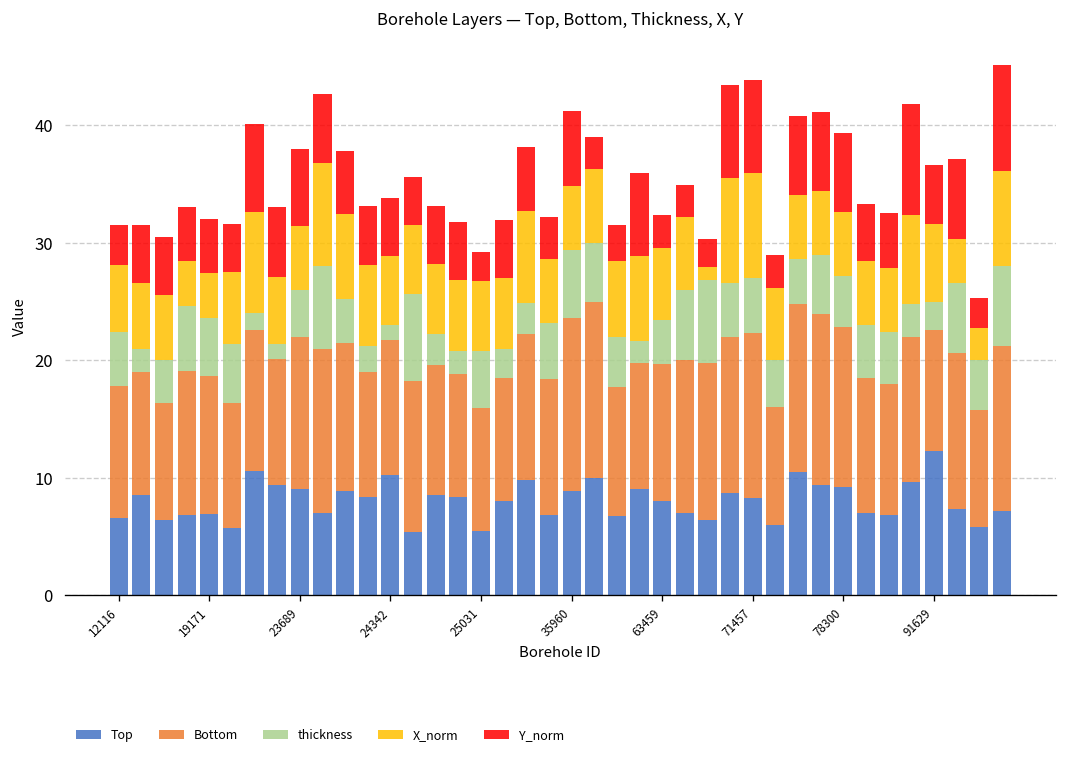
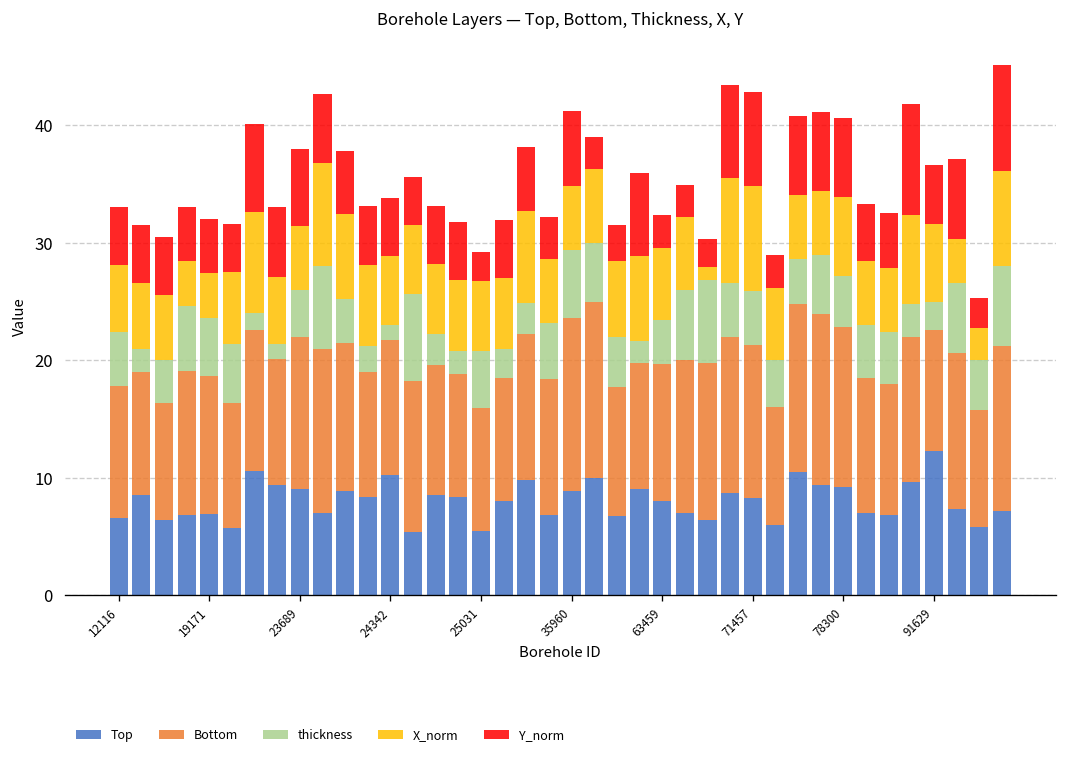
Y_norm, 12116: 3 -> 5
Bottom, 71457: 14 -> 13
X_norm, 78300: 5 -> 7
